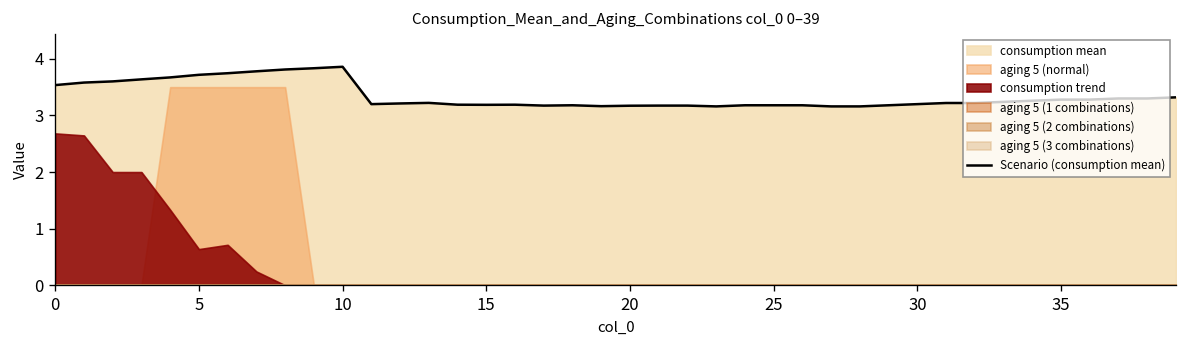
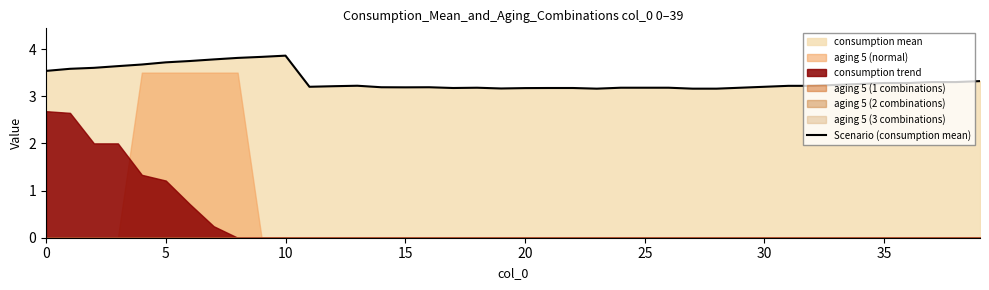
consumption trend, 5: 0.6 -> 1.2
